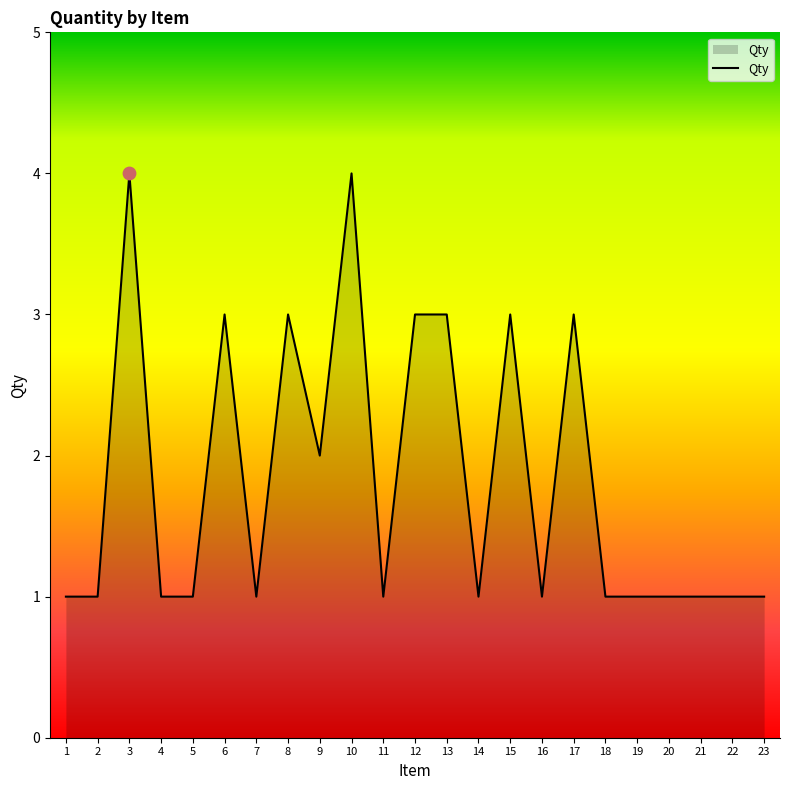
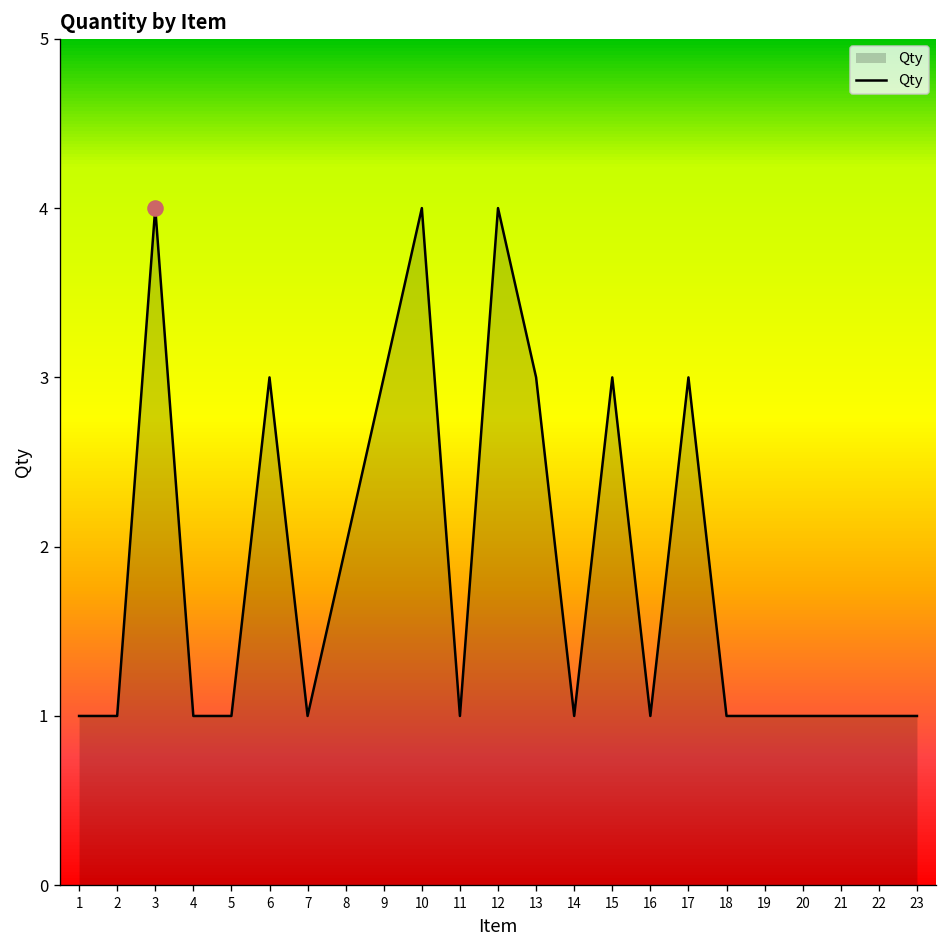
Qty, 8: 3 -> 2
Qty, 9: 2 -> 3
Qty, 12: 3 -> 4
